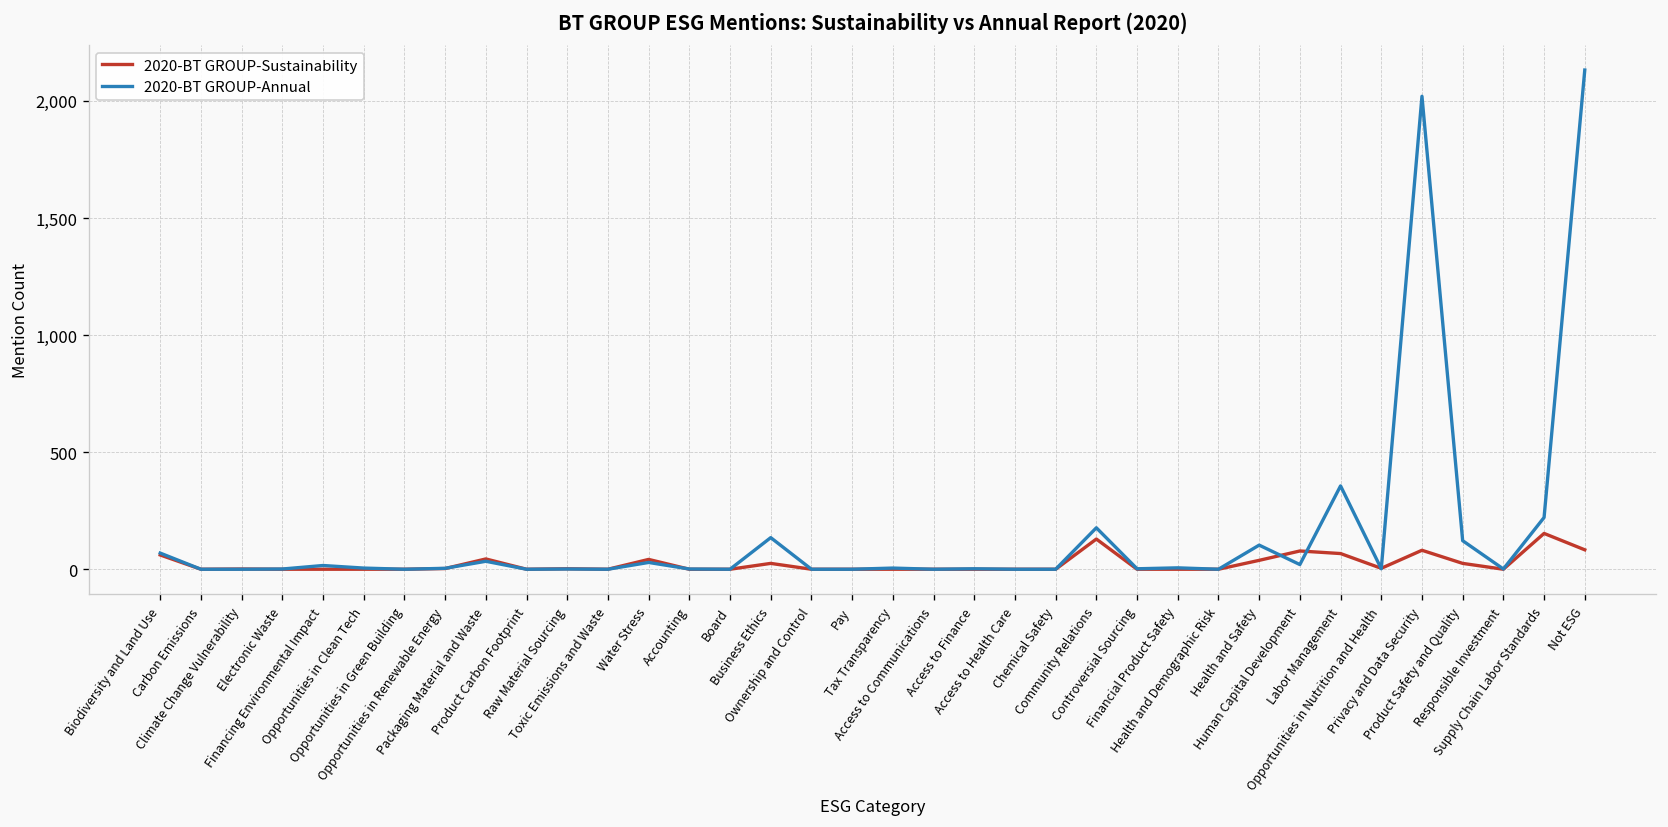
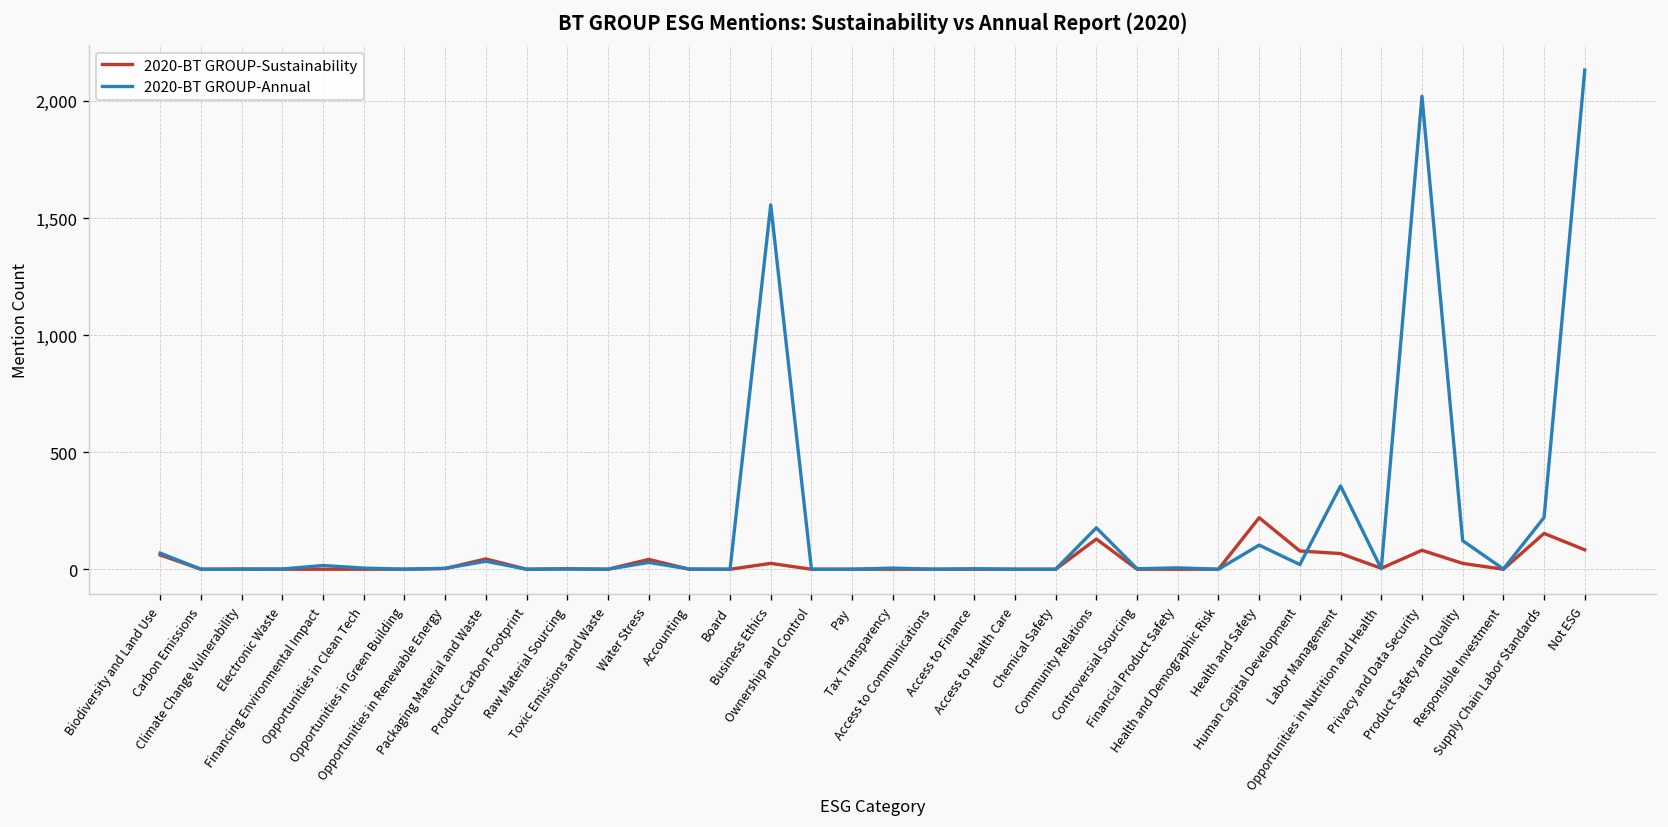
2020-BT GROUP-Annual, Business Ethics: 140 -> 1,560
2020-BT GROUP-Sustainability, Health and Safety: 40 -> 220
